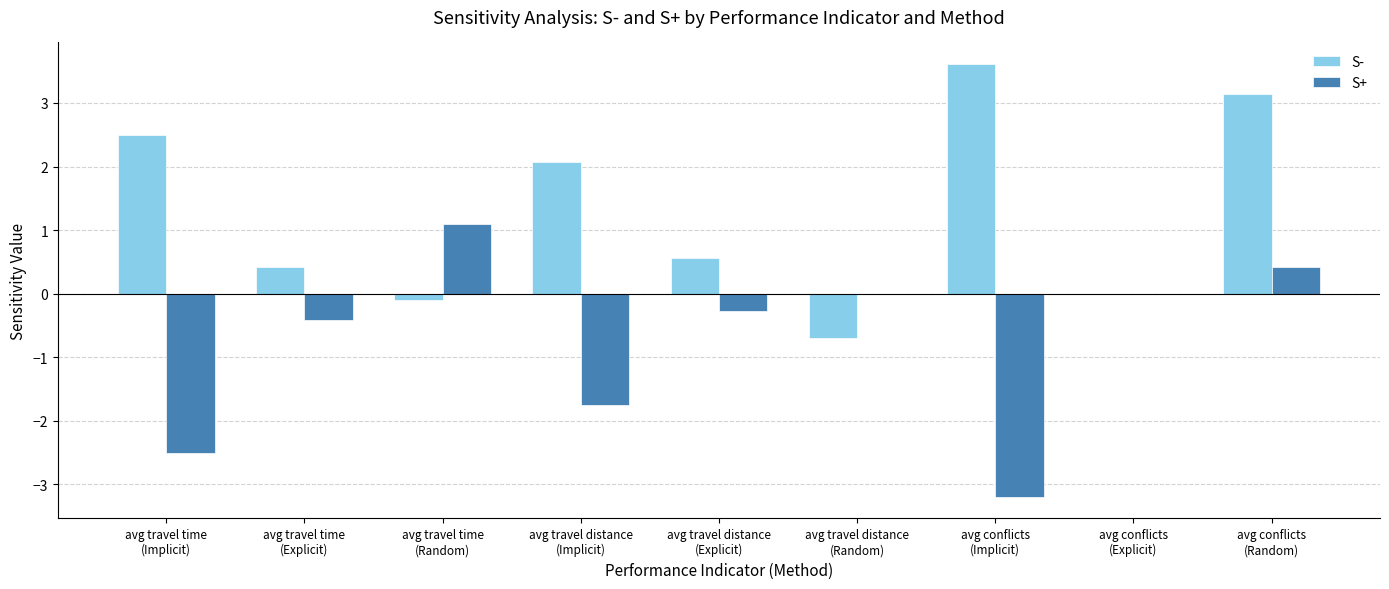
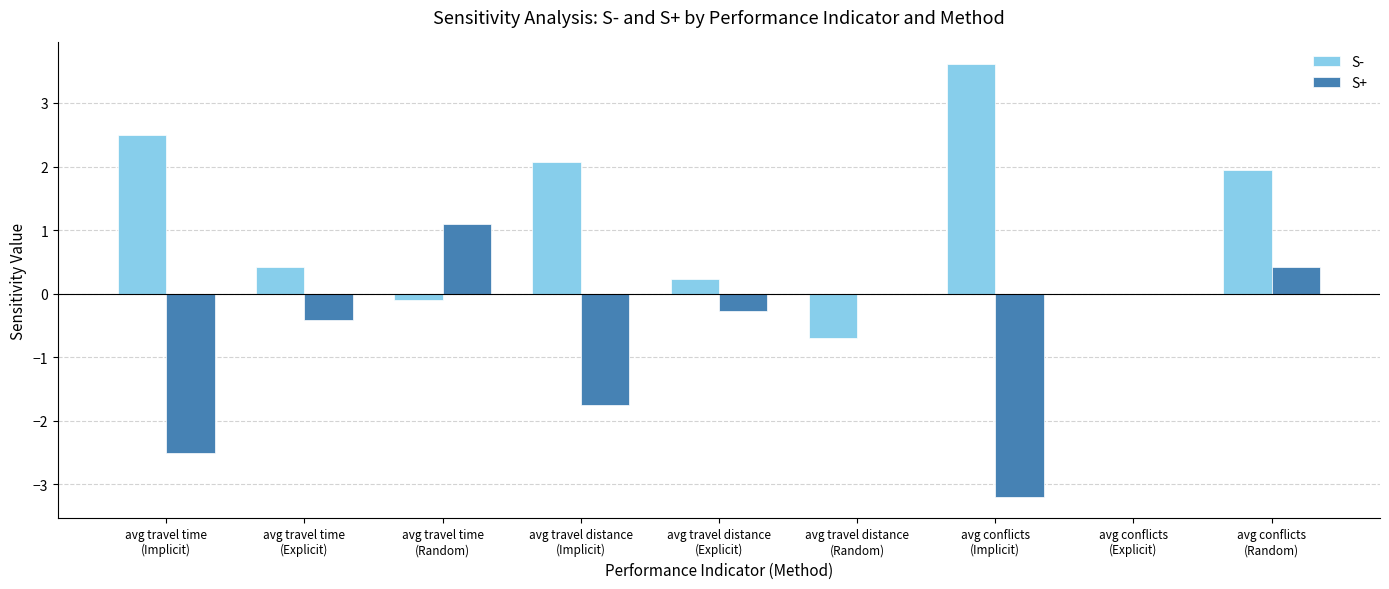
S-, avg travel distance (Explicit): 0.6 -> 0.2
S-, avg conflicts (Random): 3.1 -> 1.9
